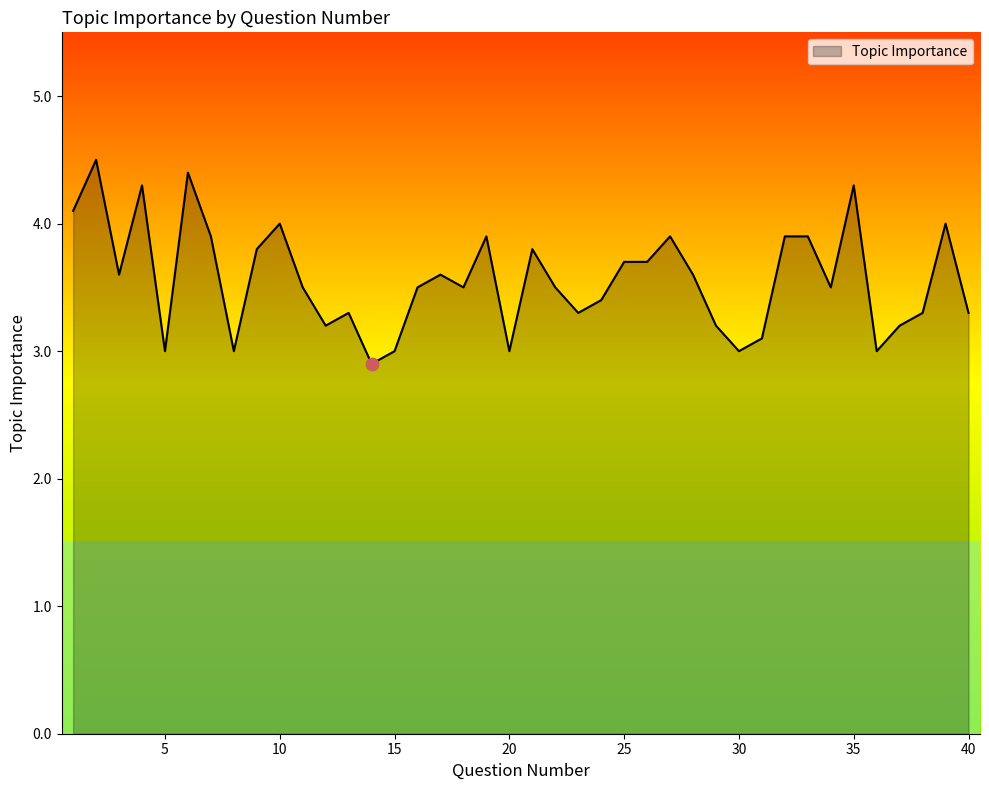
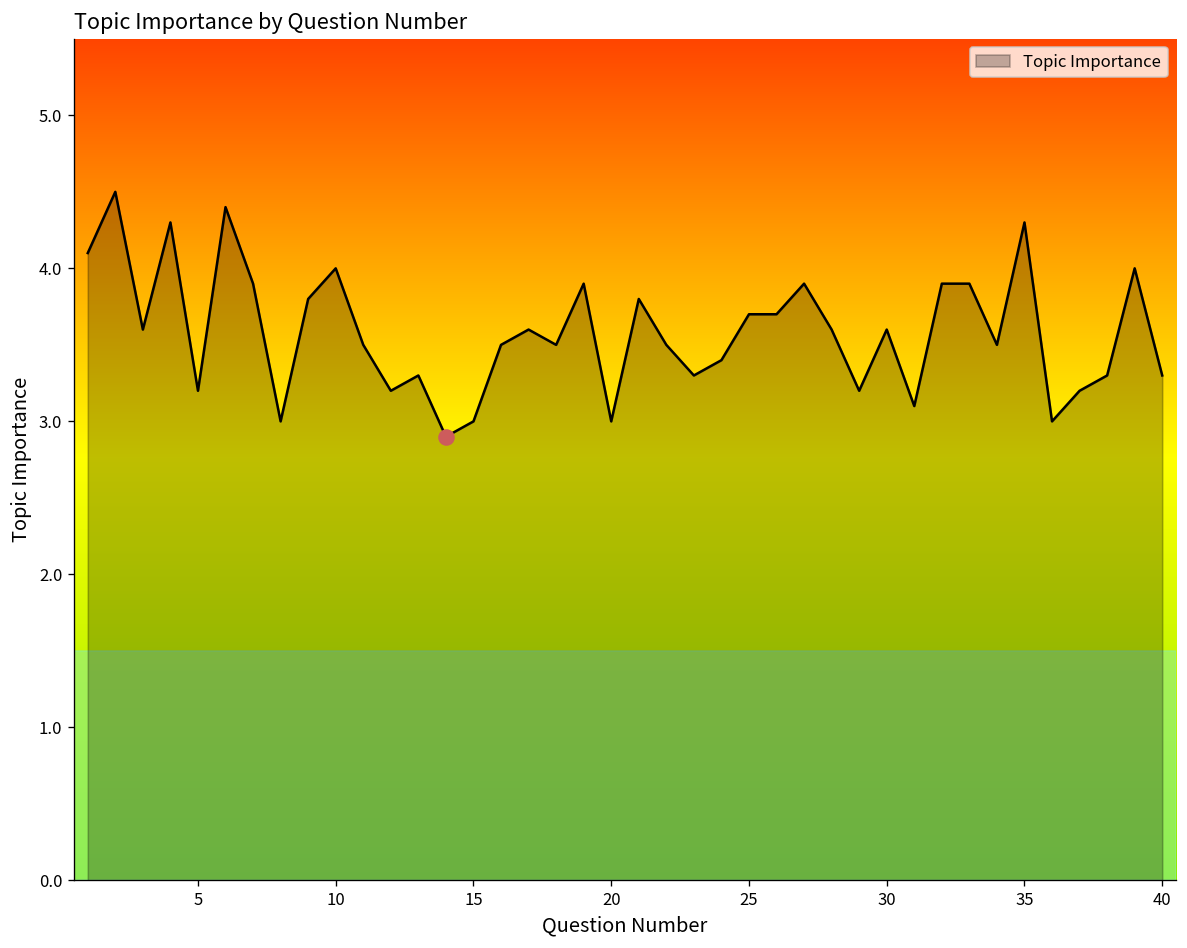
Topic Importance, 5: 3.0 -> 3.2
Topic Importance, 30: 3.0 -> 3.6
